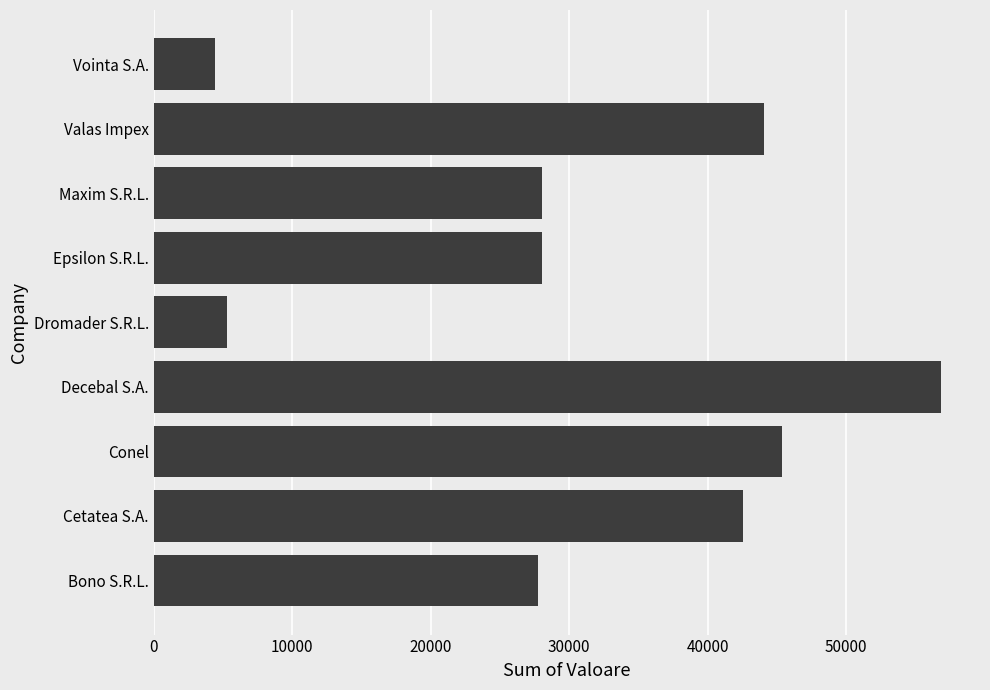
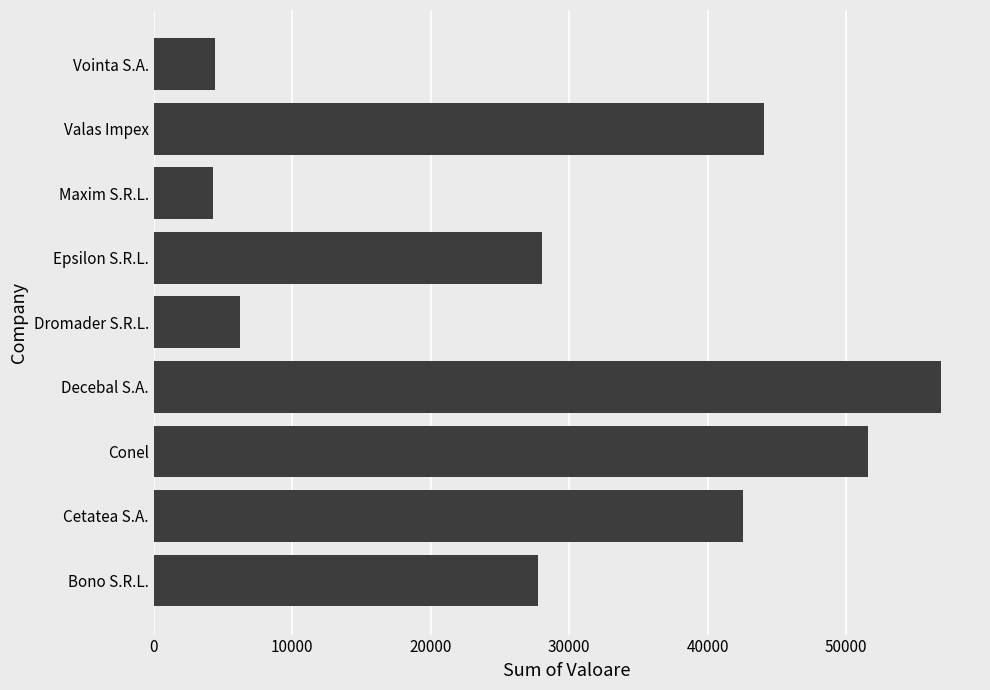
Maxim S.R.L.: 28000 -> 4300
Dromader S.R.L.: 5300 -> 6200
Conel: 45400 -> 51600
